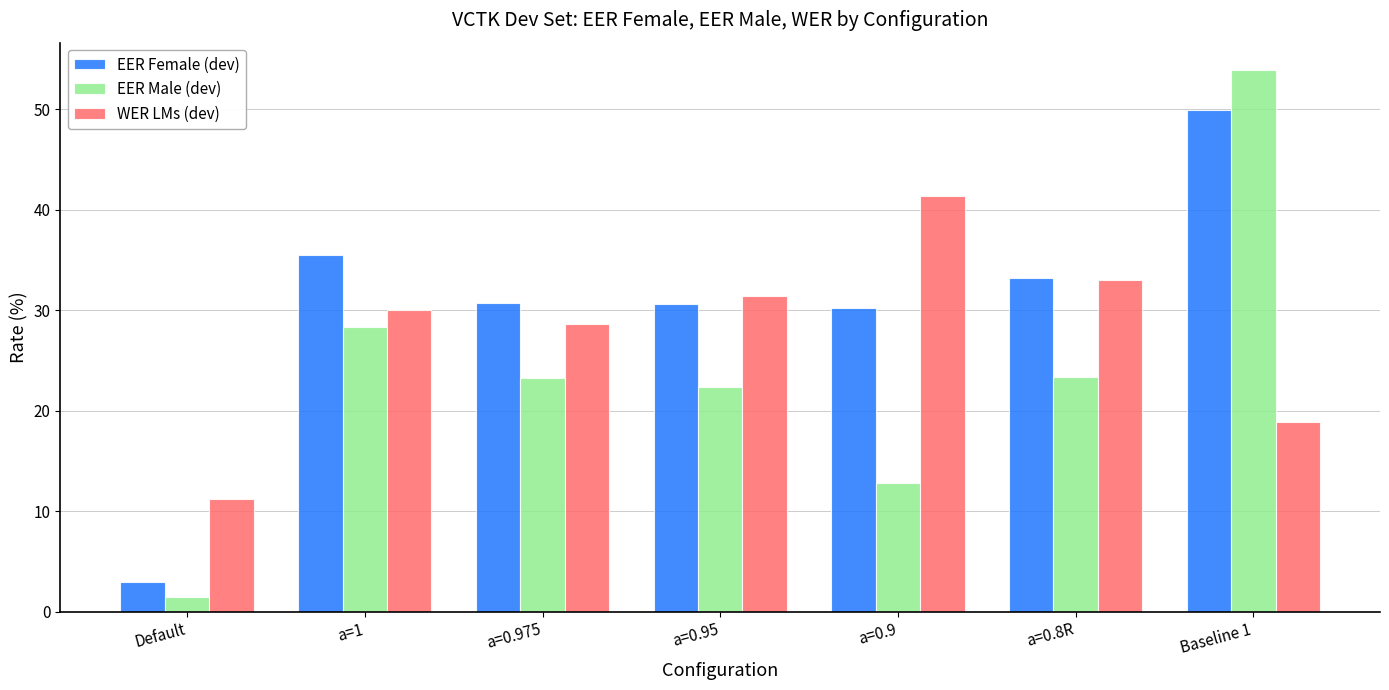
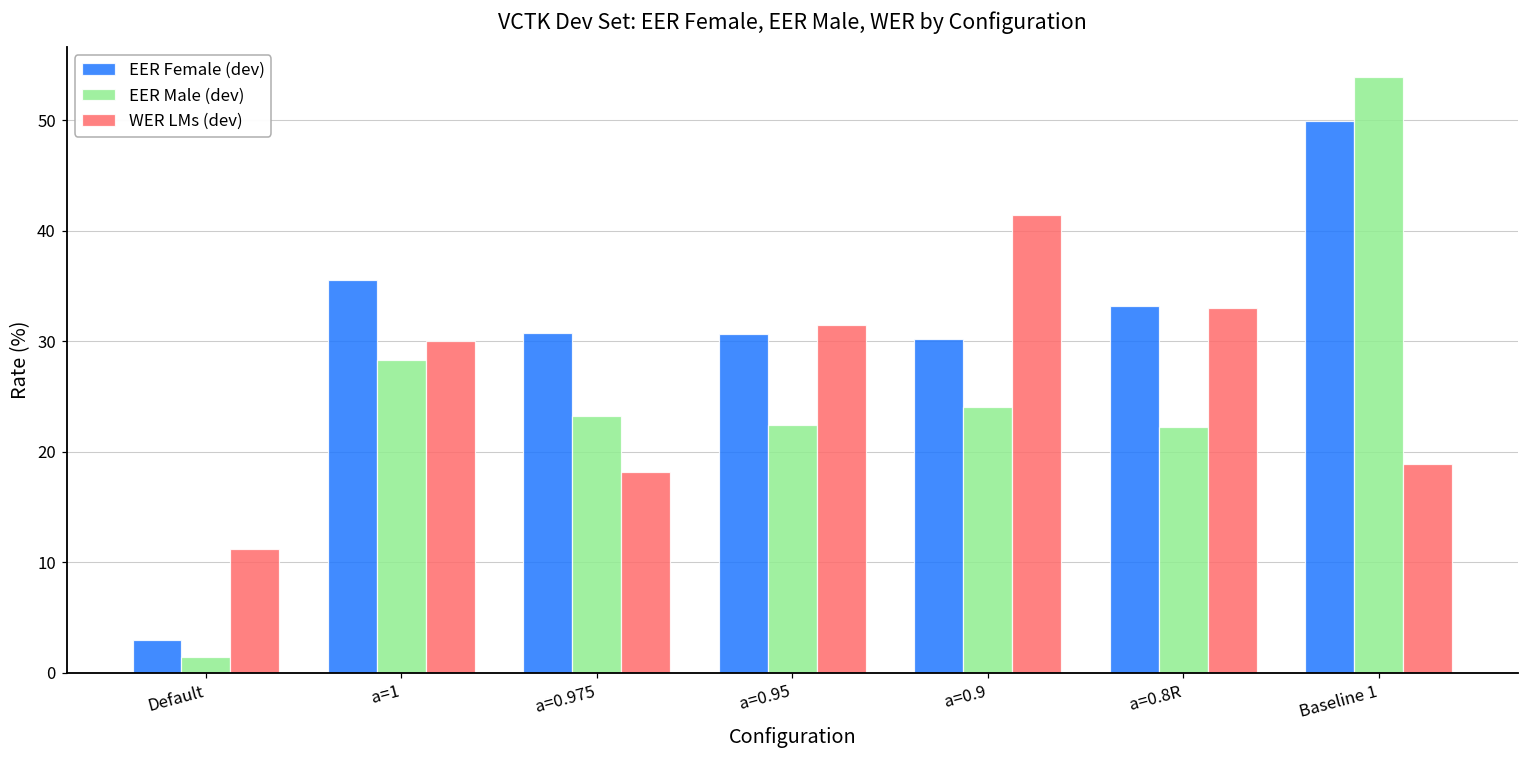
WER LMs (dev), a=0.975: 28.7 -> 18.2
EER Male (dev), a=0.9: 12.8 -> 24.1
EER Male (dev), a=0.8R: 23.4 -> 22.3
